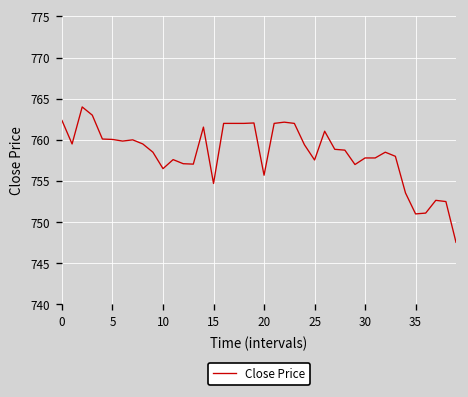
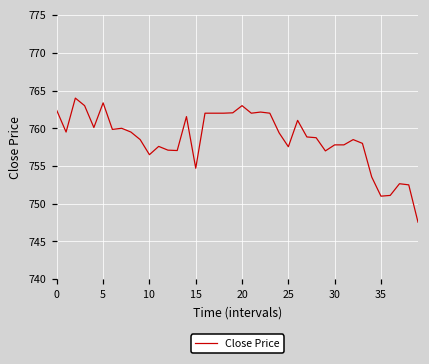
5: 760 -> 763
20: 756 -> 763
